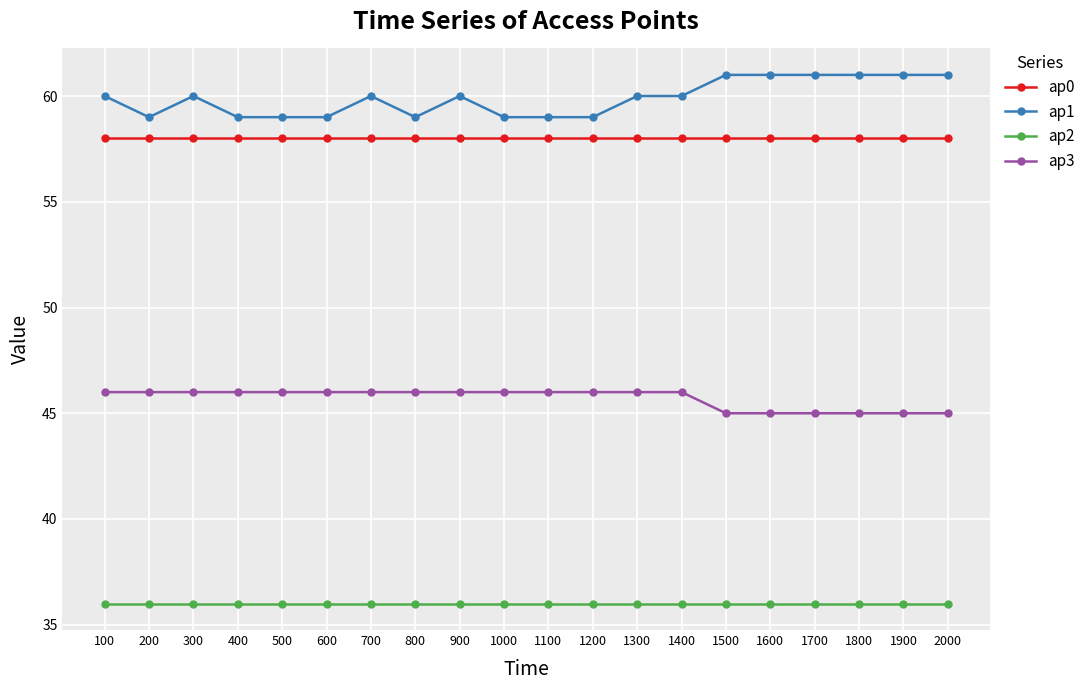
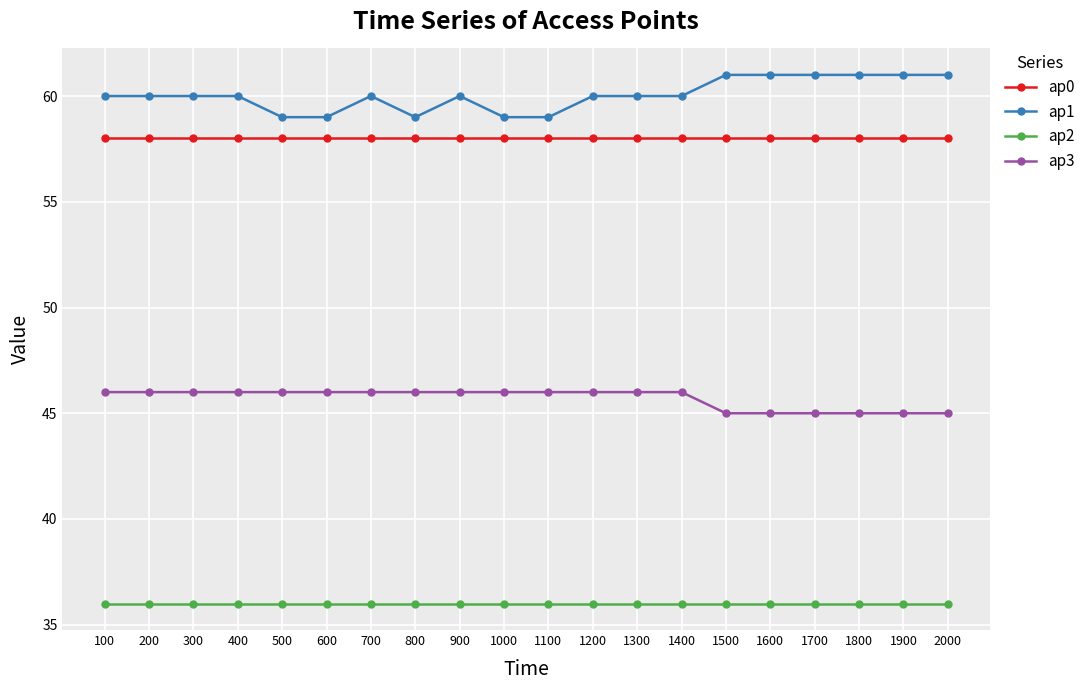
ap1, 200: 59 -> 60
ap1, 400: 59 -> 60
ap1, 1200: 59 -> 60
